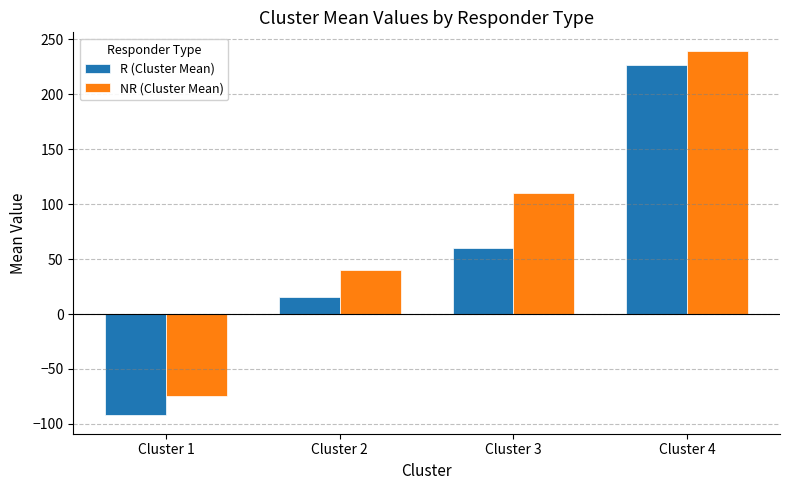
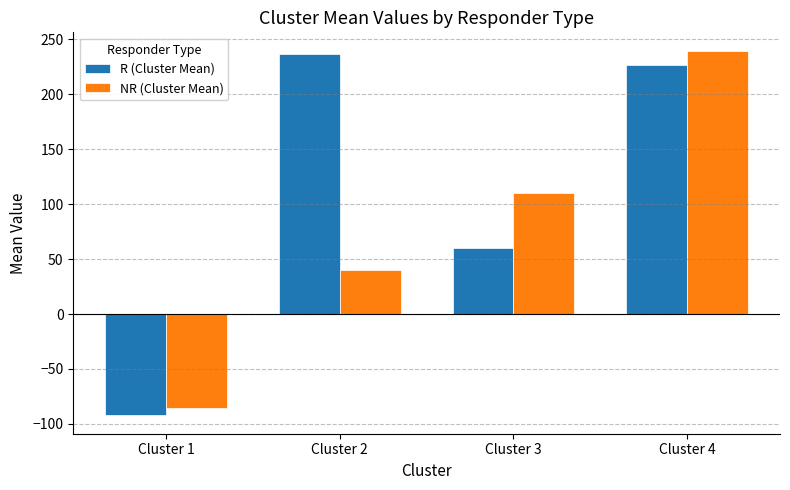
NR (Cluster Mean), Cluster 1: -74 -> -86
R (Cluster Mean), Cluster 2: 15 -> 236
